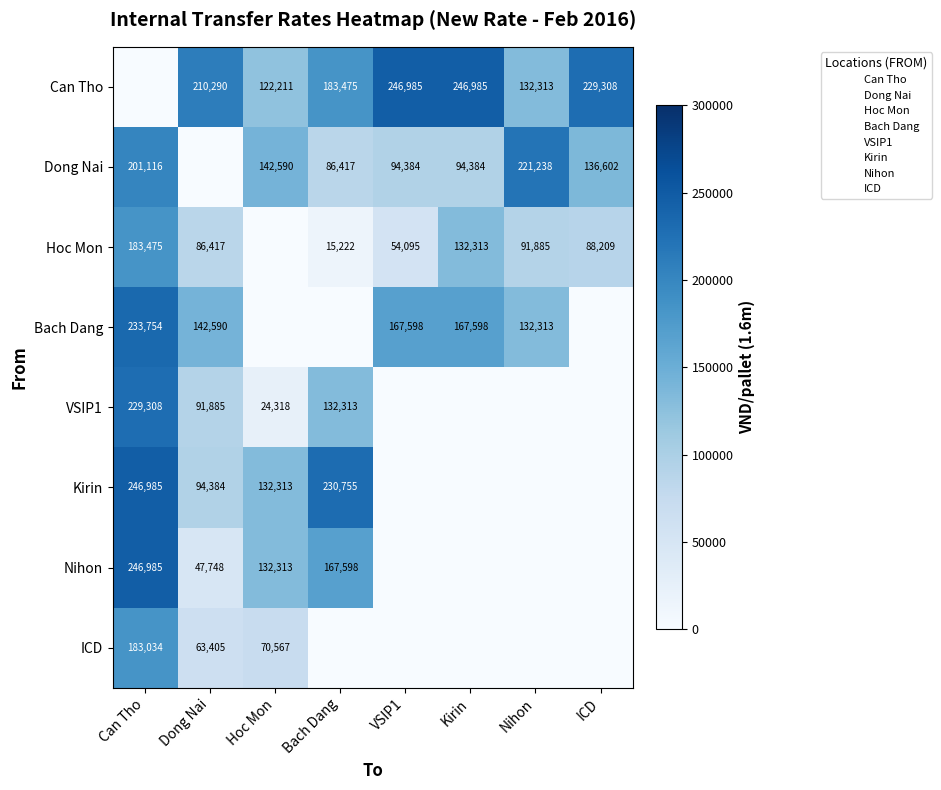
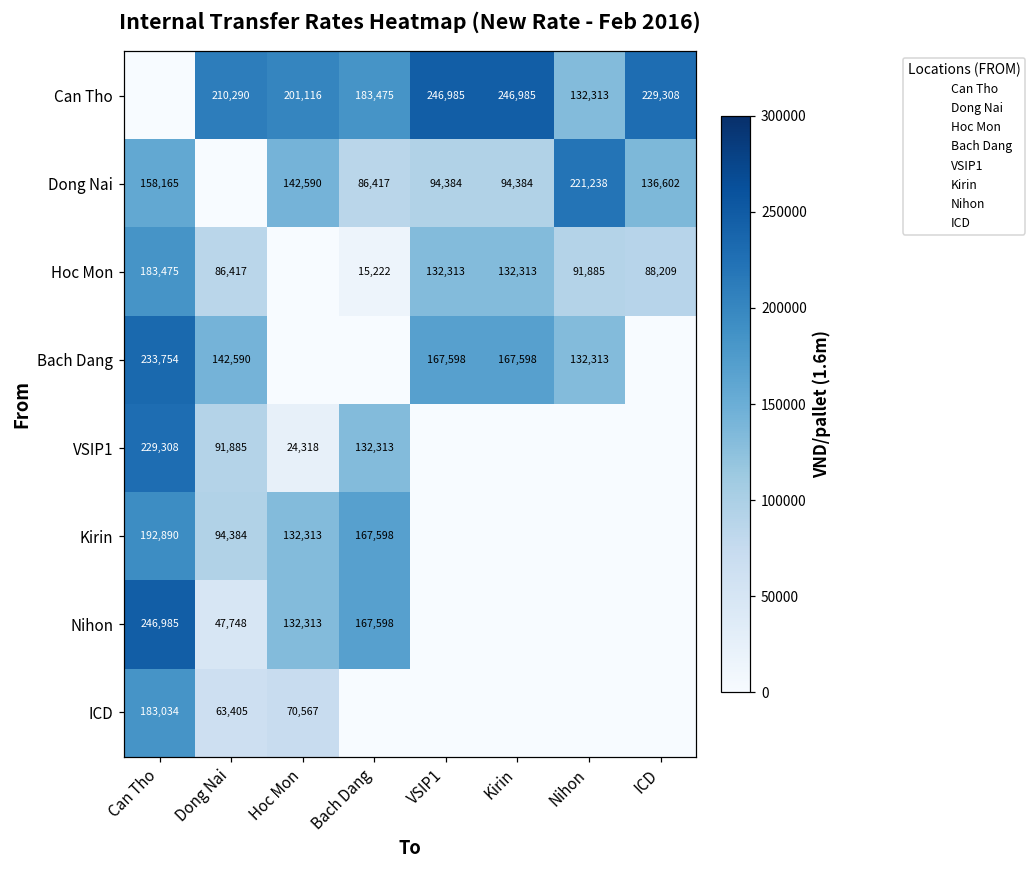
Can Tho, Hoc Mon: 122,211 -> 201,116
Dong Nai, Can Tho: 201,116 -> 158,165
Hoc Mon, VSIP1: 54,095 -> 132,313
Kirin, Can Tho: 246,985 -> 192,890
Kirin, Bach Dang: 230,755 -> 167,598
